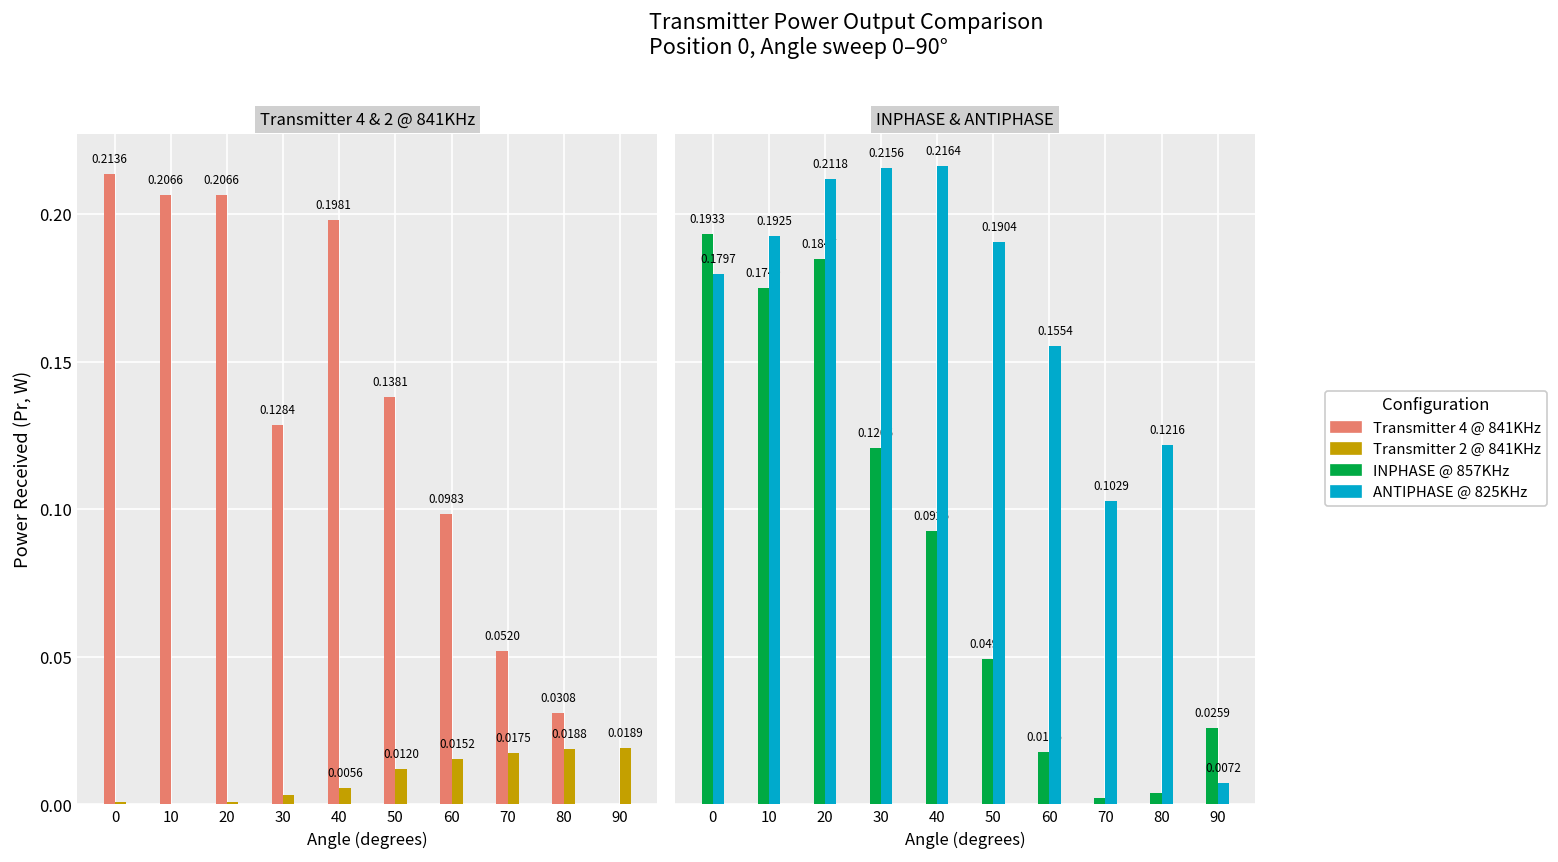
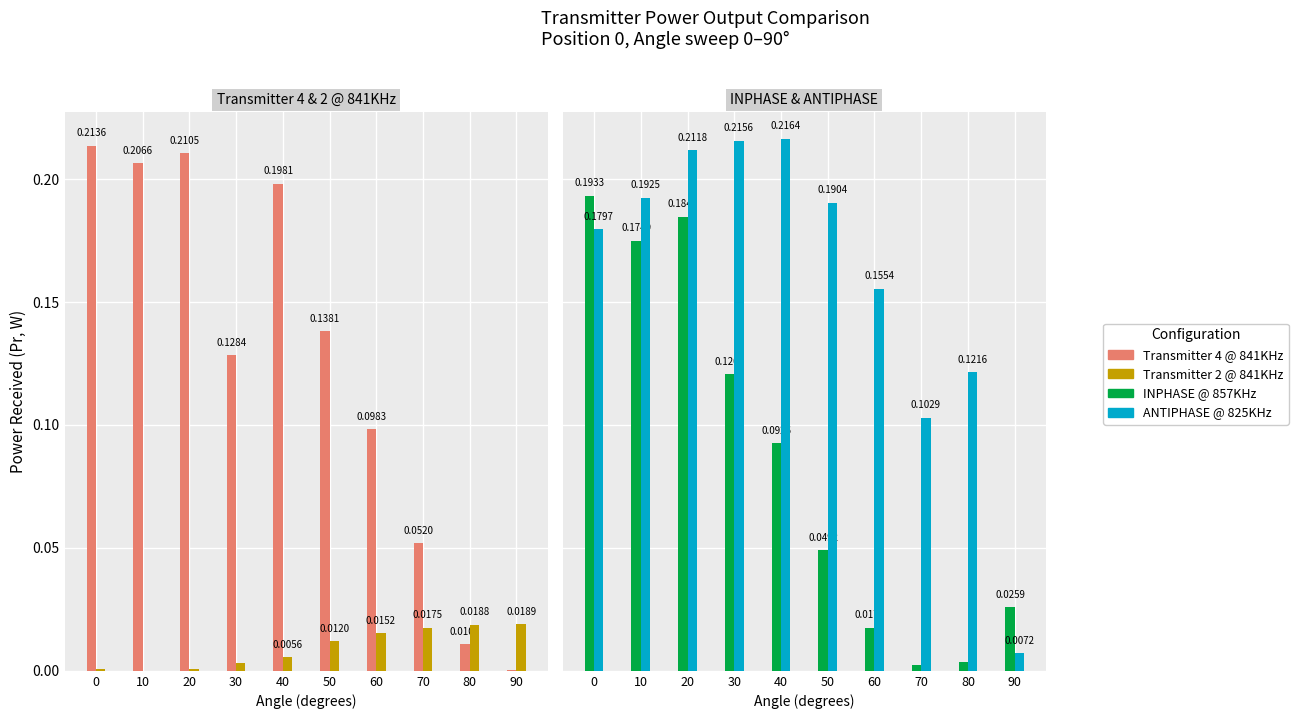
Transmitter 4 & 2 @ 841KHz, Transmitter 4 @ 841KHz, 20: 0.2066 -> 0.2105
Transmitter 4 & 2 @ 841KHz, Transmitter 4 @ 841KHz, 80: 0.0308 -> 0.0109
